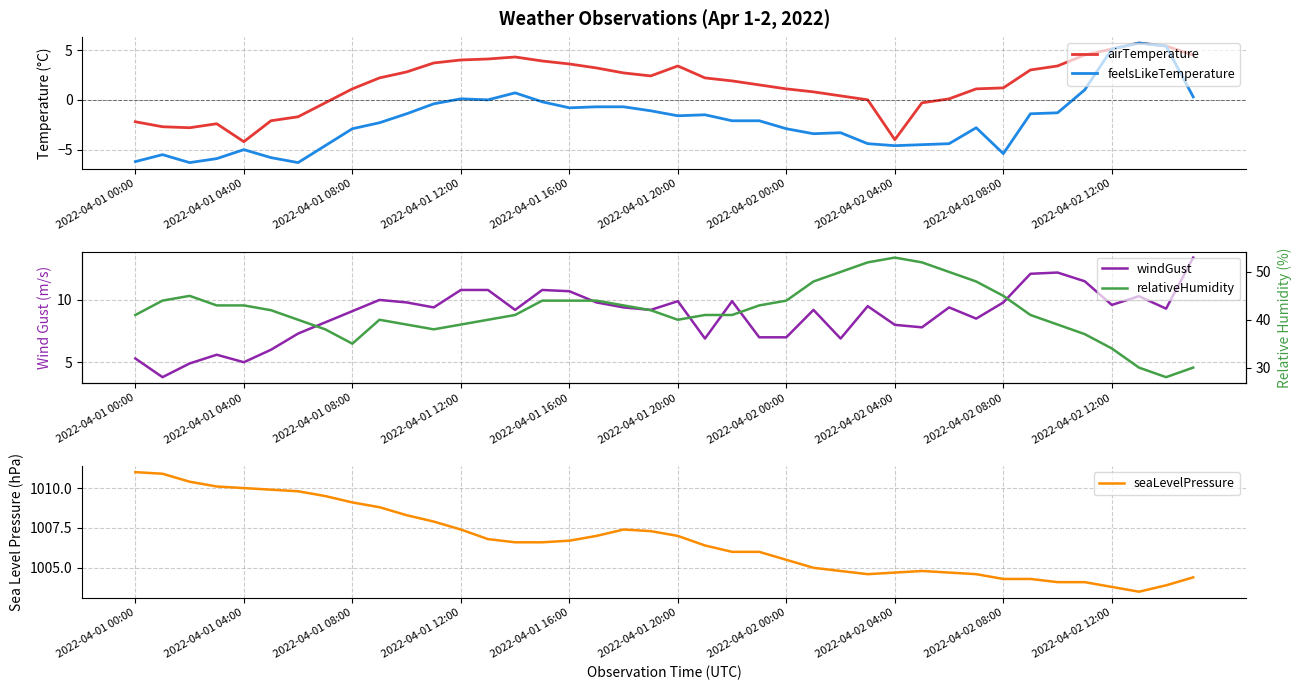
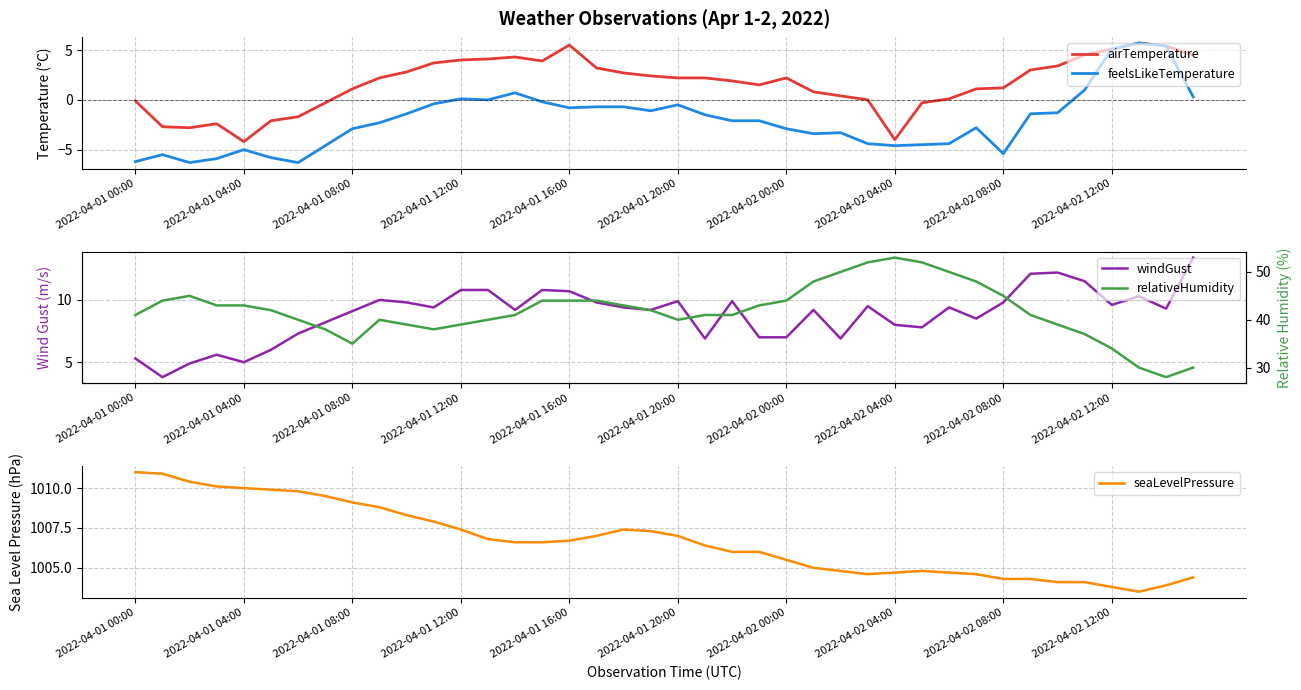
Weather Observations (Apr 1-2, 2022), airTemperature, 2022-04-01 00:00: -2 -> 0
Weather Observations (Apr 1-2, 2022), airTemperature, 2022-04-01 16:00: 4 -> 6
Weather Observations (Apr 1-2, 2022), airTemperature, 2022-04-01 20:00: 3 -> 2
Weather Observations (Apr 1-2, 2022), feelsLikeTemperature, 2022-04-01 20:00: -2 -> -1
Weather Observations (Apr 1-2, 2022), airTemperature, 2022-04-02 00:00: 1 -> 2
